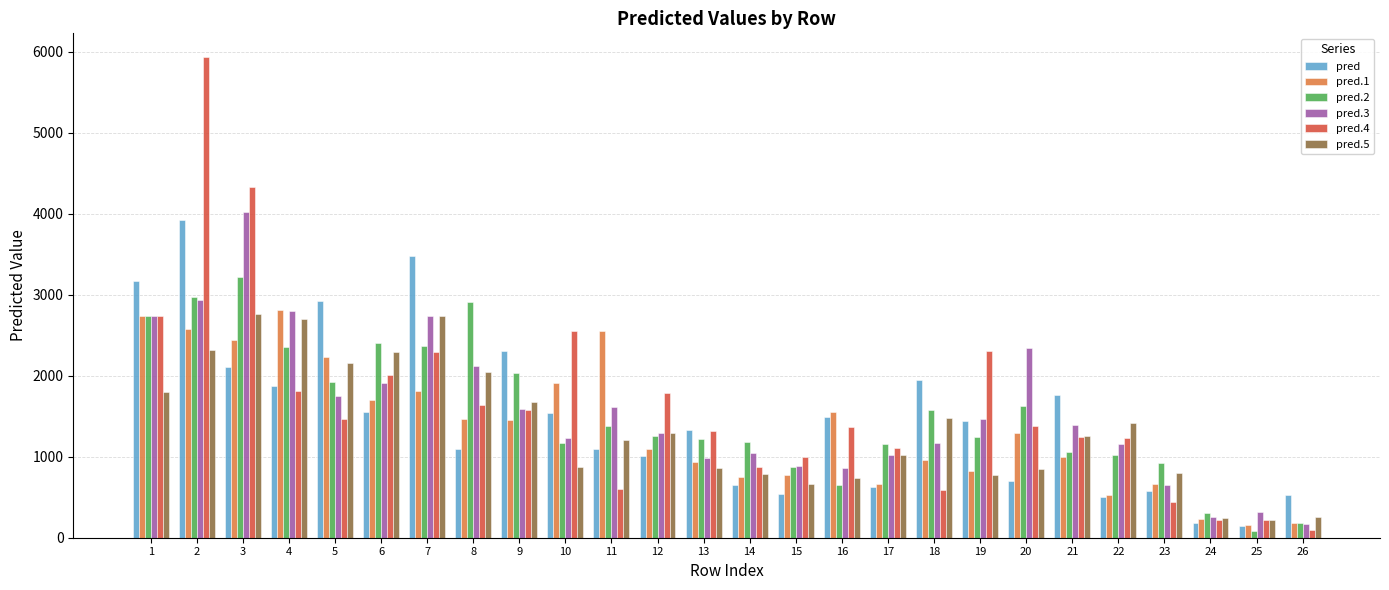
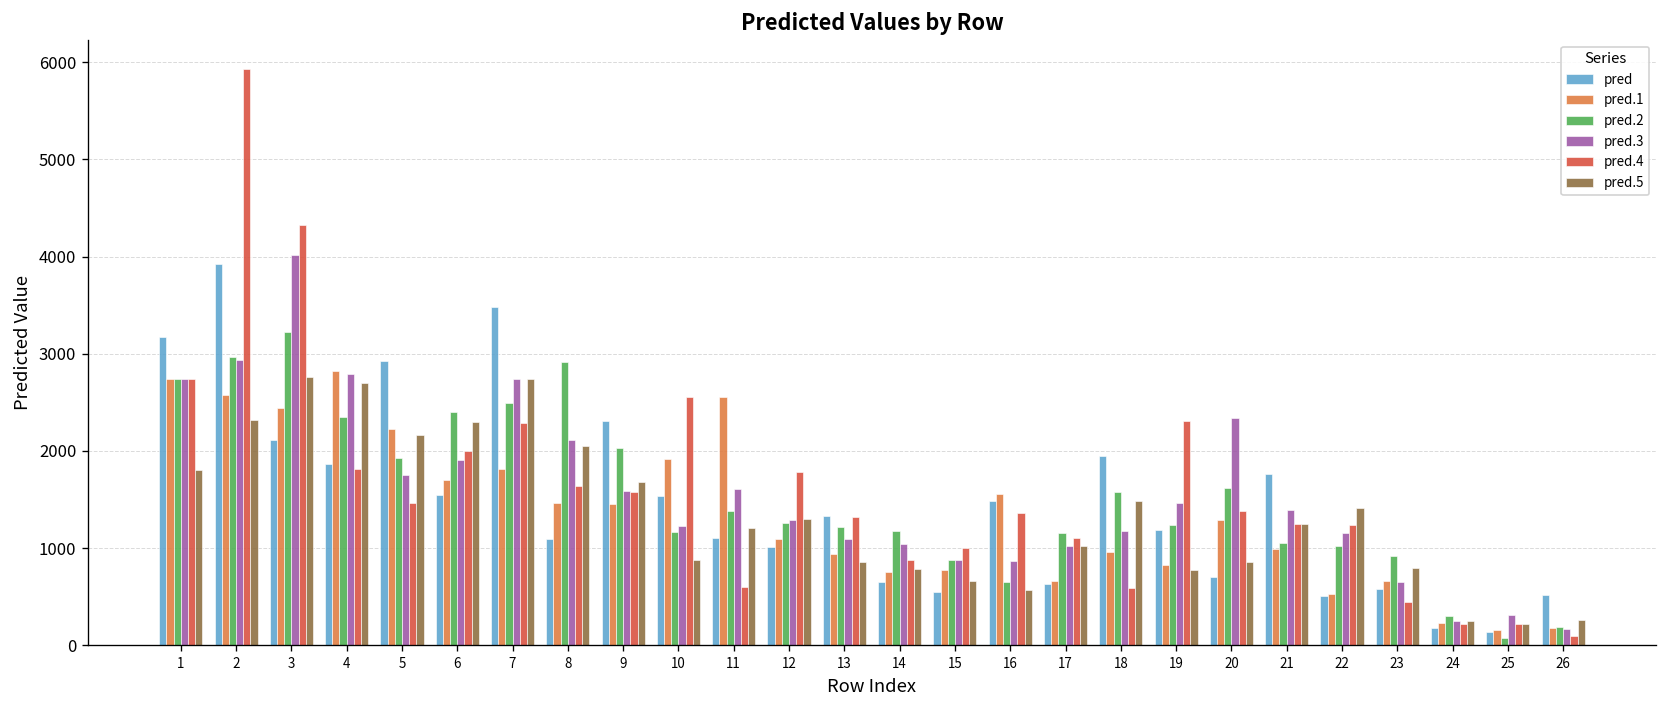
pred.2, 7: 2400 -> 2500
pred.3, 13: 1000 -> 1100
pred.5, 16: 700 -> 600
pred, 19: 1400 -> 1200
